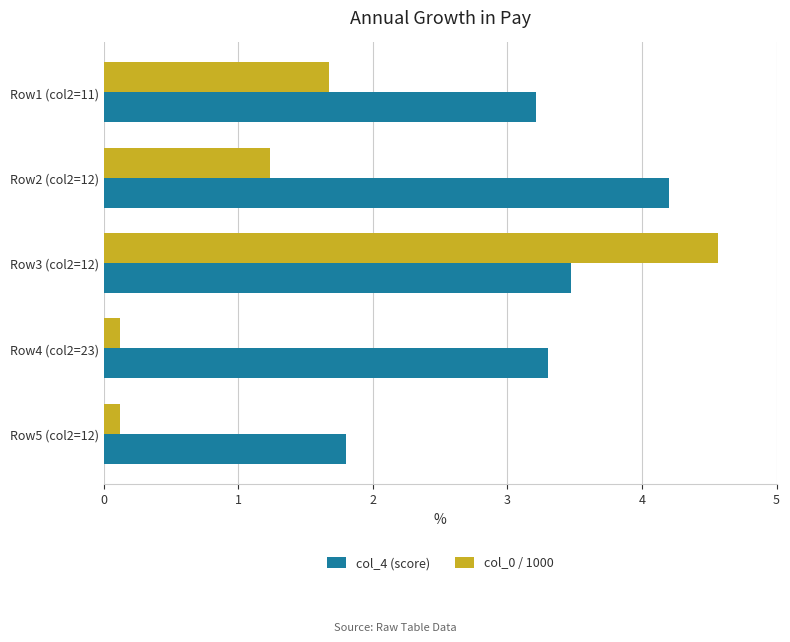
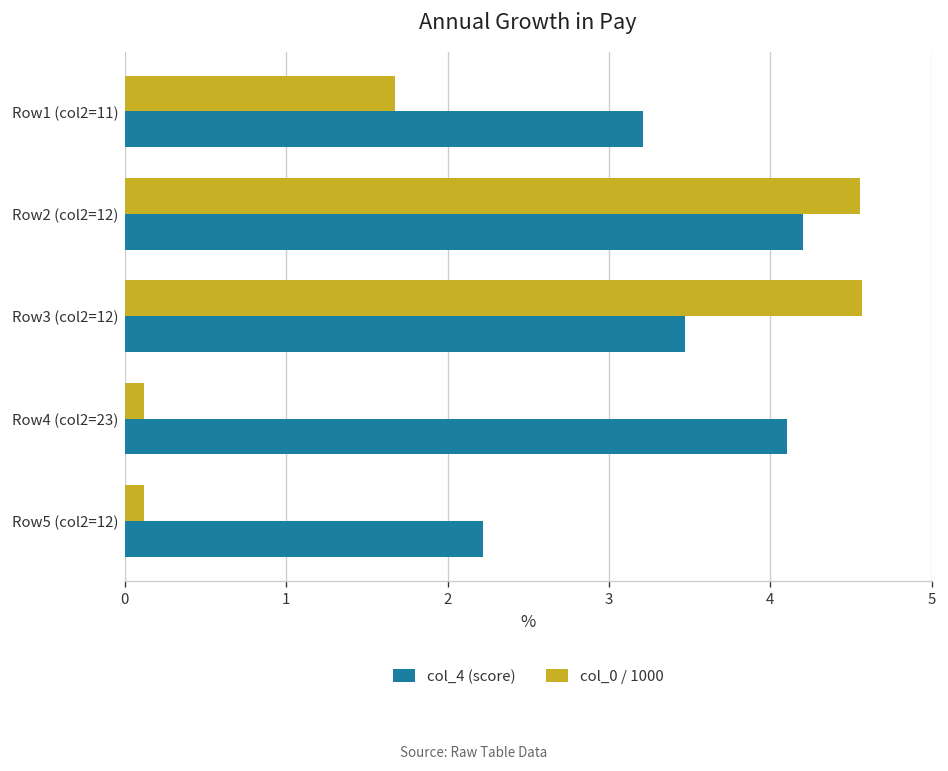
col_0 / 1000, Row2 (col2=12): 1.23 -> 4.56
col_4 (score), Row4 (col2=23): 3.3 -> 4.1
col_4 (score), Row5 (col2=12): 1.80 -> 2.22
